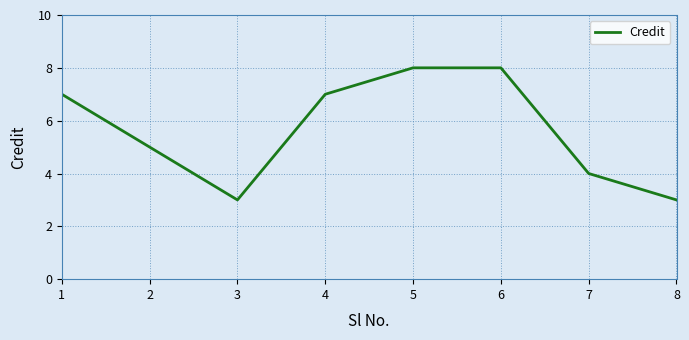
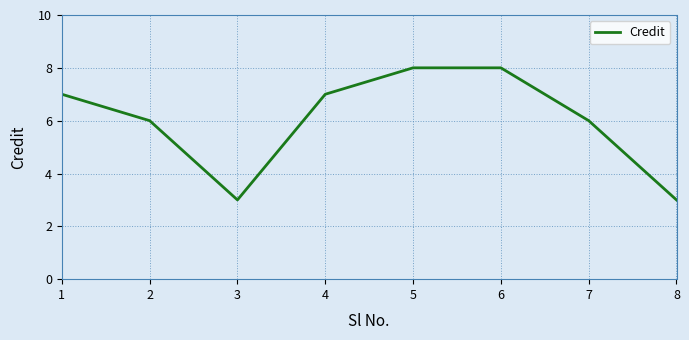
2: 5 -> 6
7: 4 -> 6
